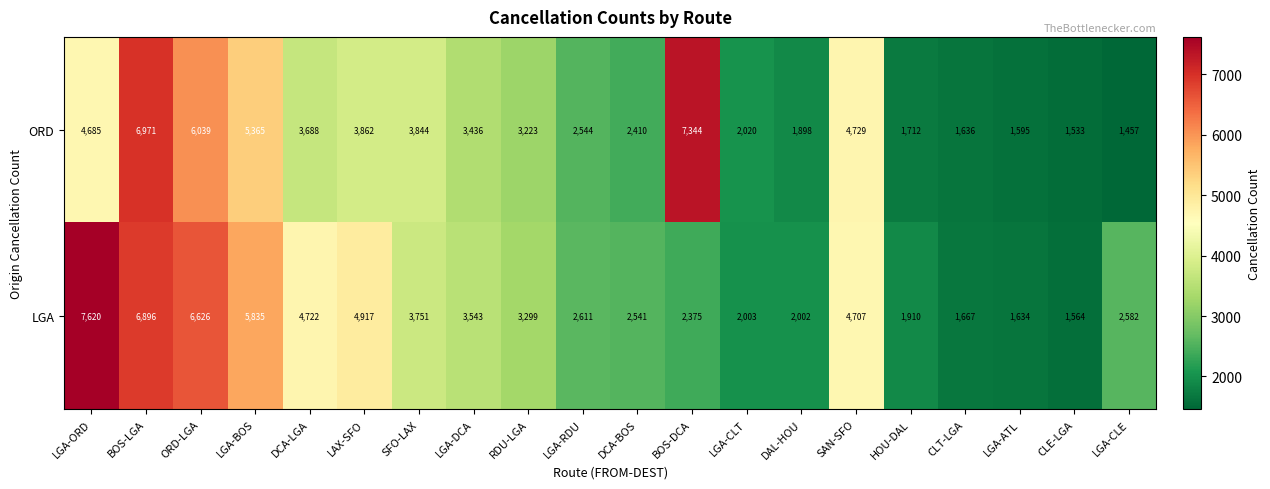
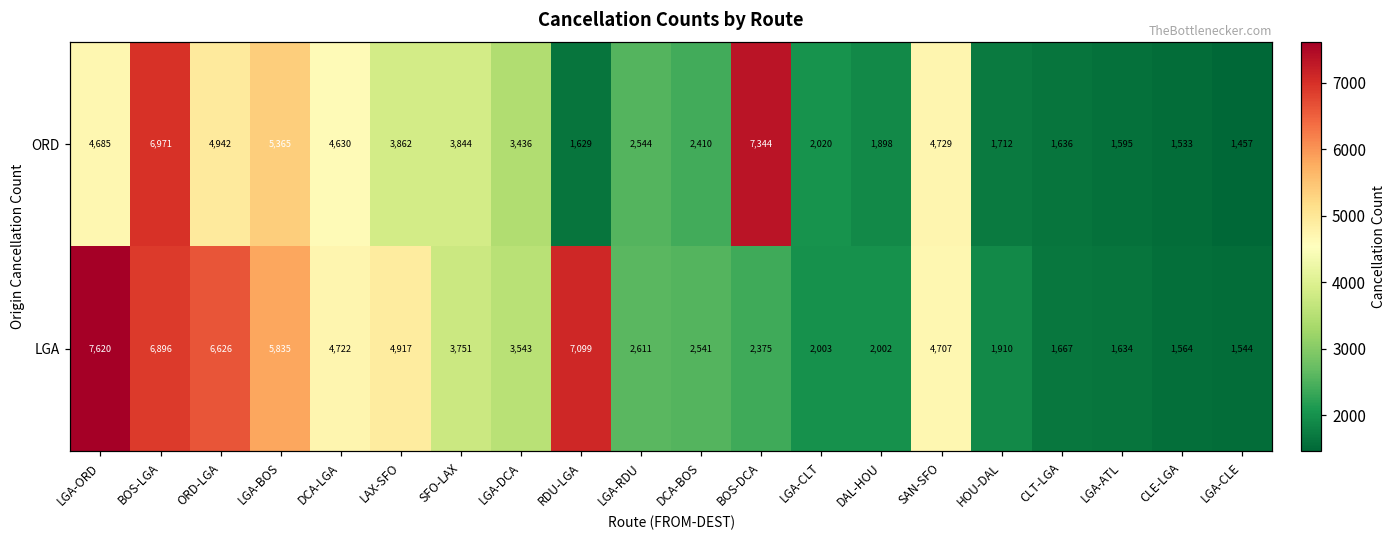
ORD, ORD-LGA: 6,039 -> 4,942
ORD, DCA-LGA: 3,688 -> 4,630
ORD, RDU-LGA: 3,223 -> 1,629
LGA, RDU-LGA: 3,299 -> 7,099
LGA, LGA-CLE: 2,582 -> 1,544
